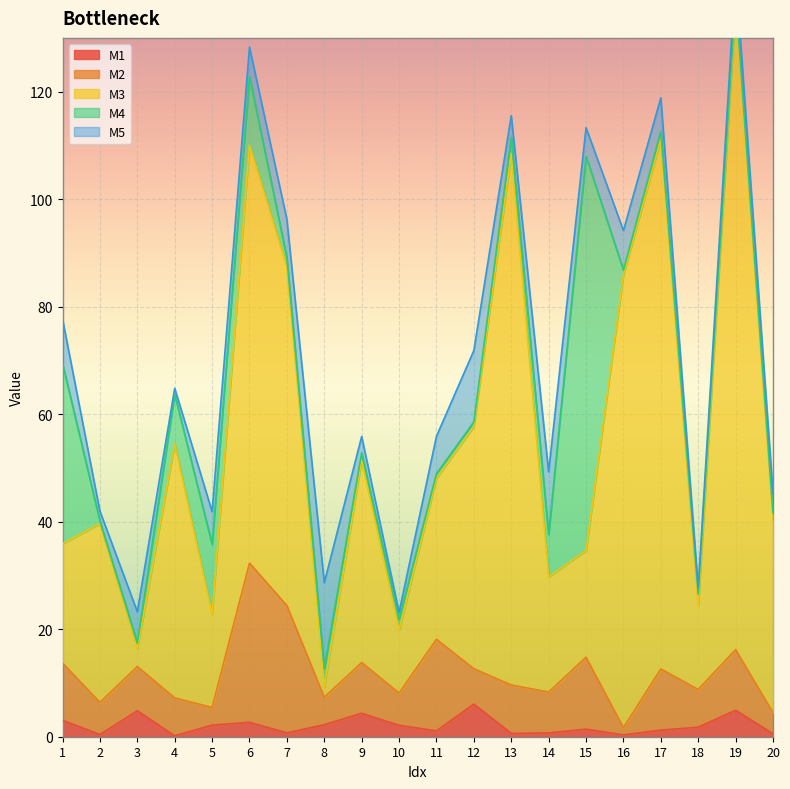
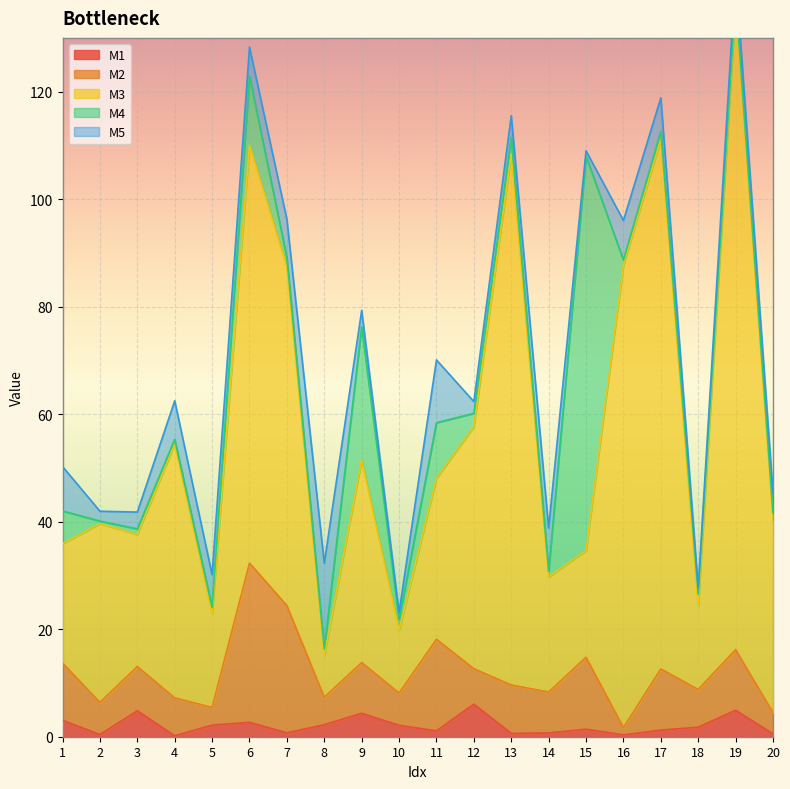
M4, 1: 34 -> 6
M3, 3: 3 -> 25
M5, 3: 6 -> 3
M4, 4: 9 -> 1
M5, 4: 1 -> 7
M4, 5: 13 -> 1
M3, 8: 2 -> 8
M4, 8: 3 -> 1
M4, 9: 1 -> 25
M4, 11: 1 -> 10
M5, 11: 7 -> 12
M4, 12: 1 -> 2
M5, 12: 13 -> 2
M4, 14: 8 -> 1
M5, 14: 12 -> 8
M5, 15: 5 -> 1
M3, 16: 84 -> 86
